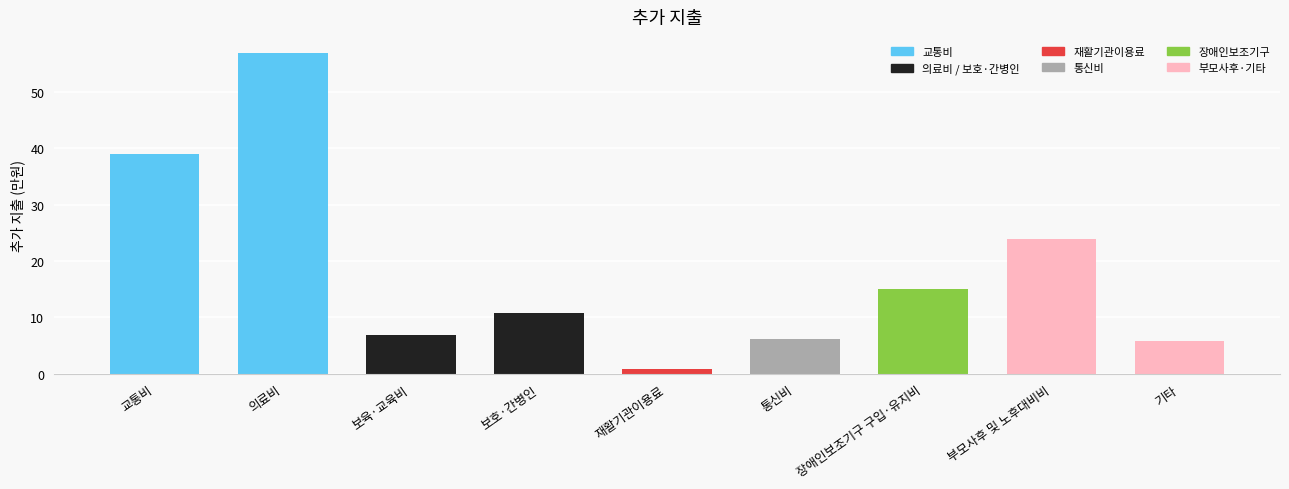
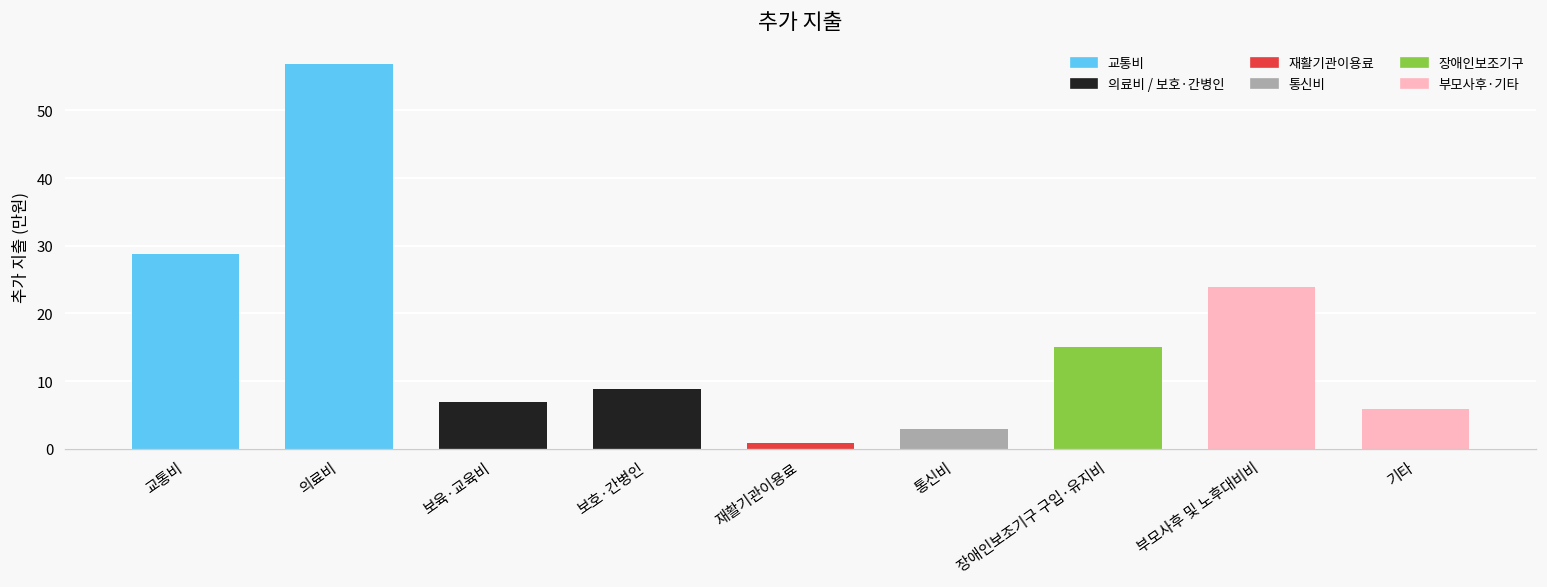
교통비: 39 -> 29
보호·간병인: 11 -> 9
통신비: 6 -> 3
